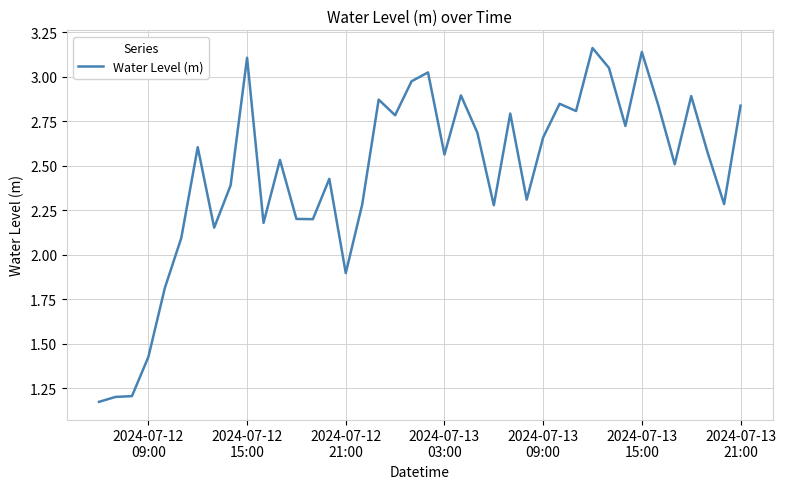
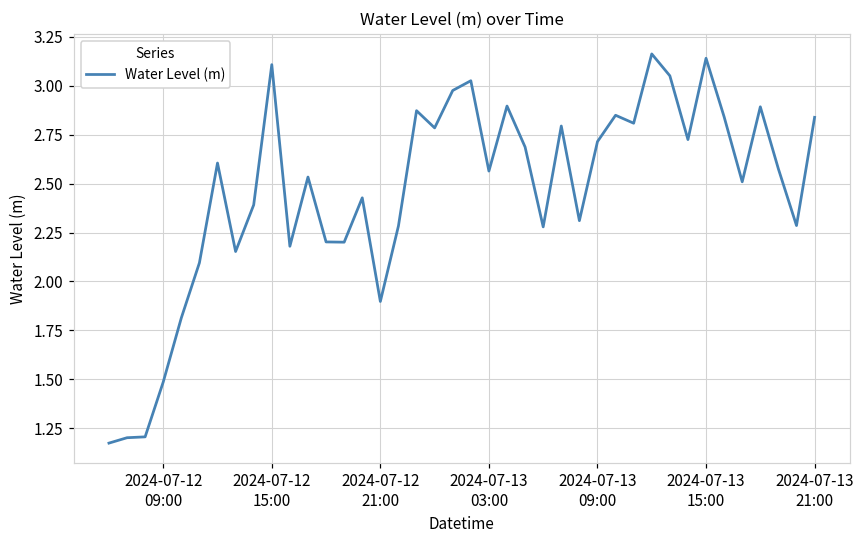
2024-07-12 09:00: 1.43 -> 1.49
2024-07-13 09:00: 2.66 -> 2.71
